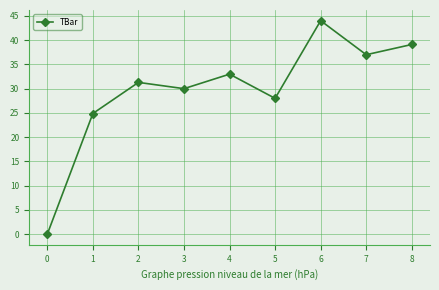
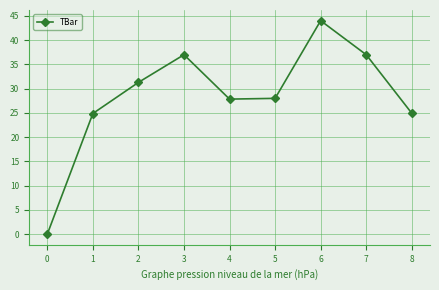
3: 30 -> 37
4: 33 -> 28
8: 39 -> 25
